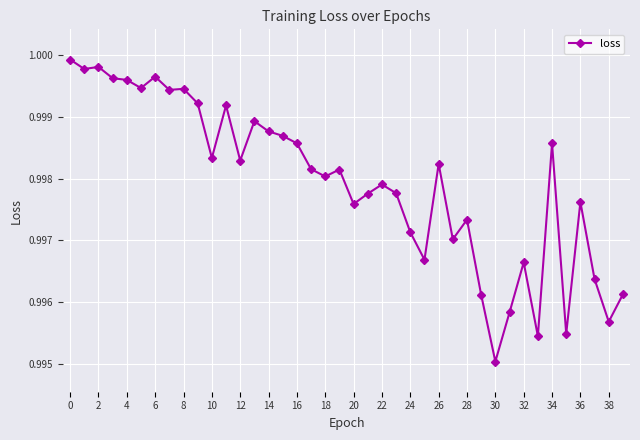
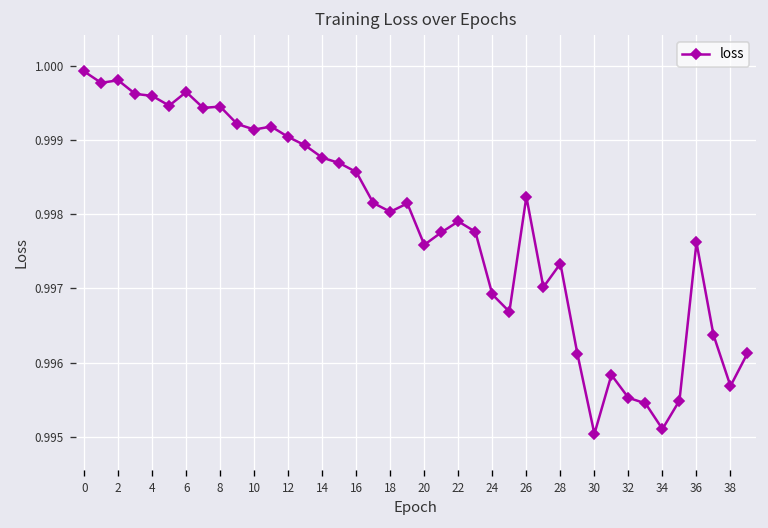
10: 0.9983 -> 0.9991
12: 0.9983 -> 0.9990
24: 0.9971 -> 0.9969
32: 0.9966 -> 0.9955
34: 0.9986 -> 0.9951
